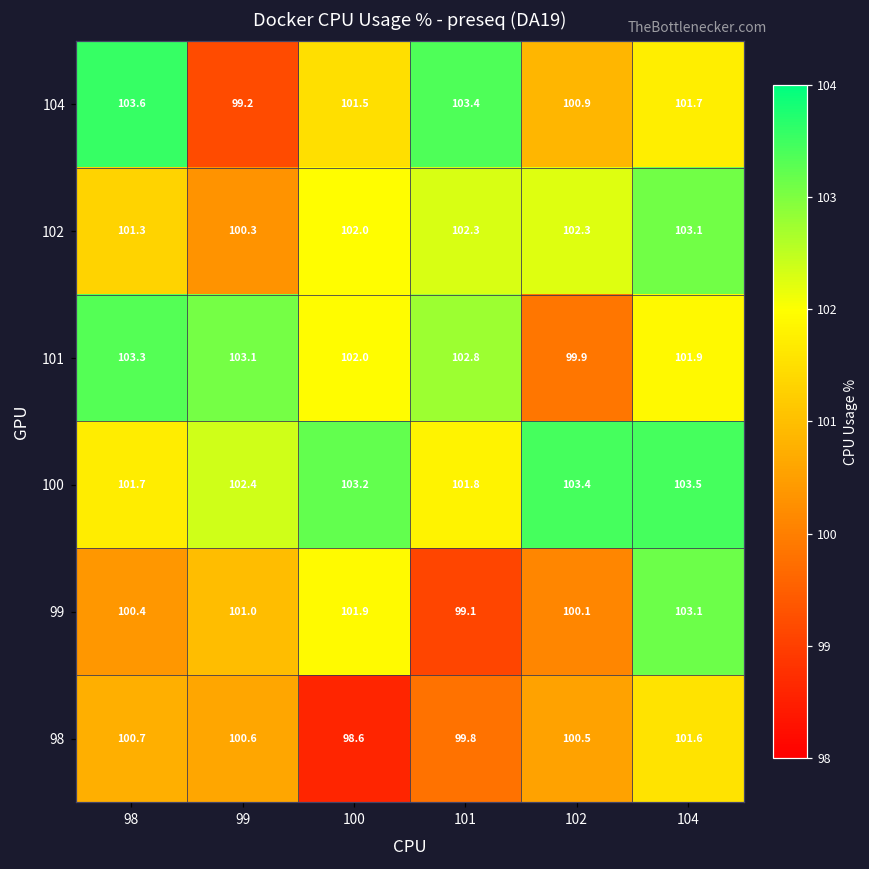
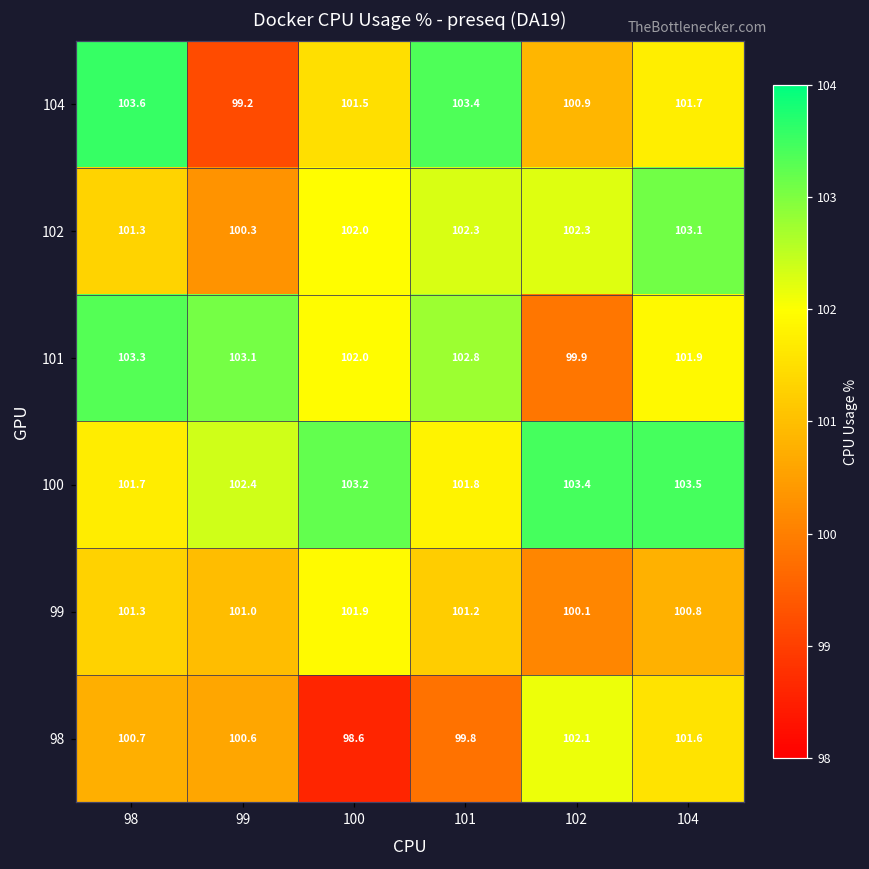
99, 98: 100.4 -> 101.3
99, 101: 99.1 -> 101.2
99, 104: 103.1 -> 100.8
98, 102: 100.5 -> 102.1
